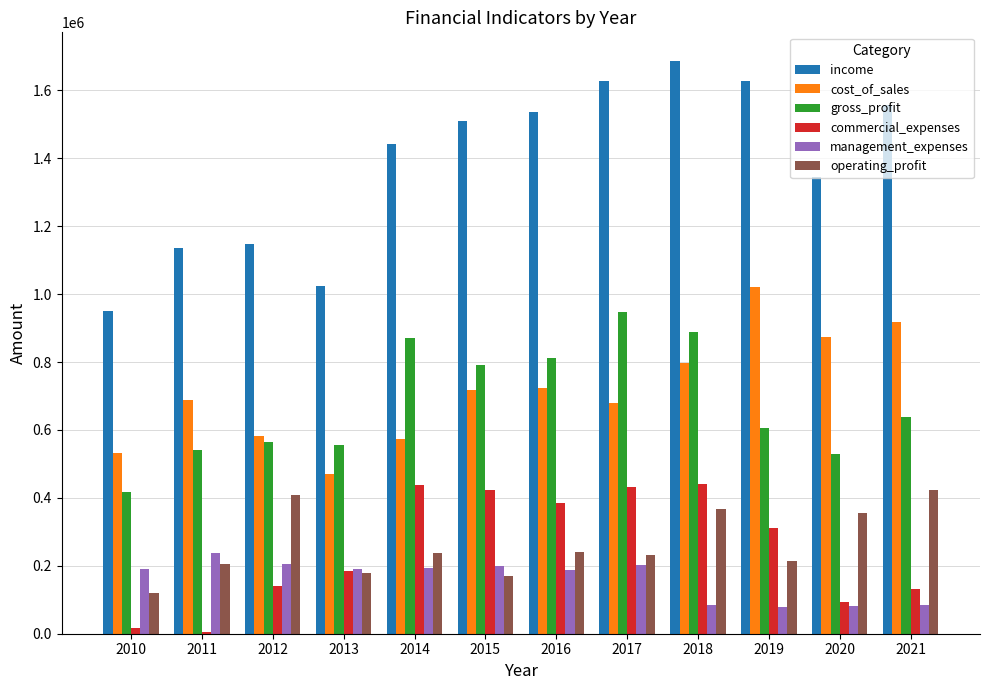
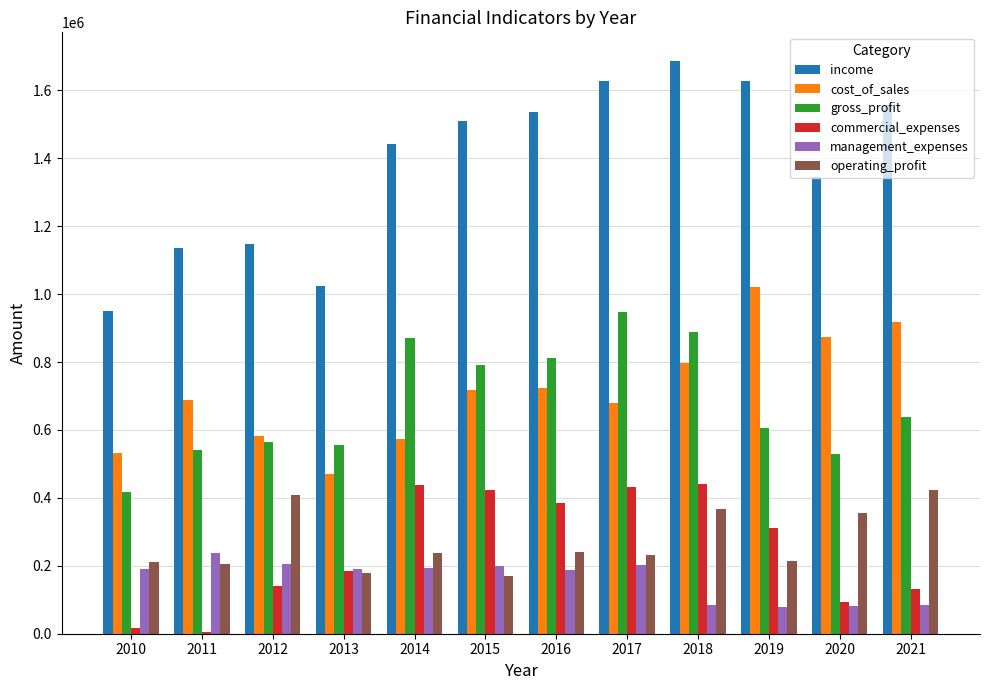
operating_profit, 2010: 120000 -> 210000
